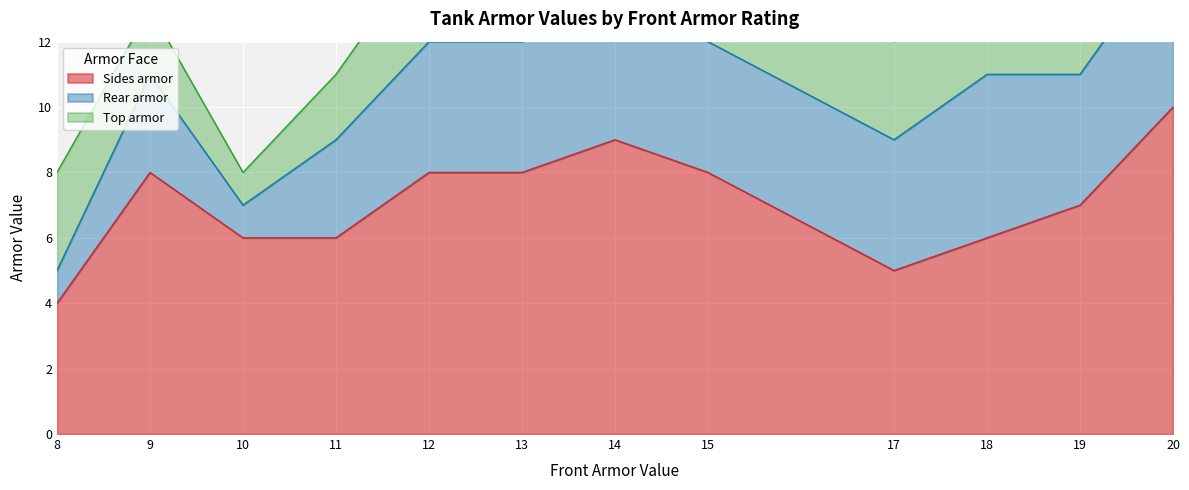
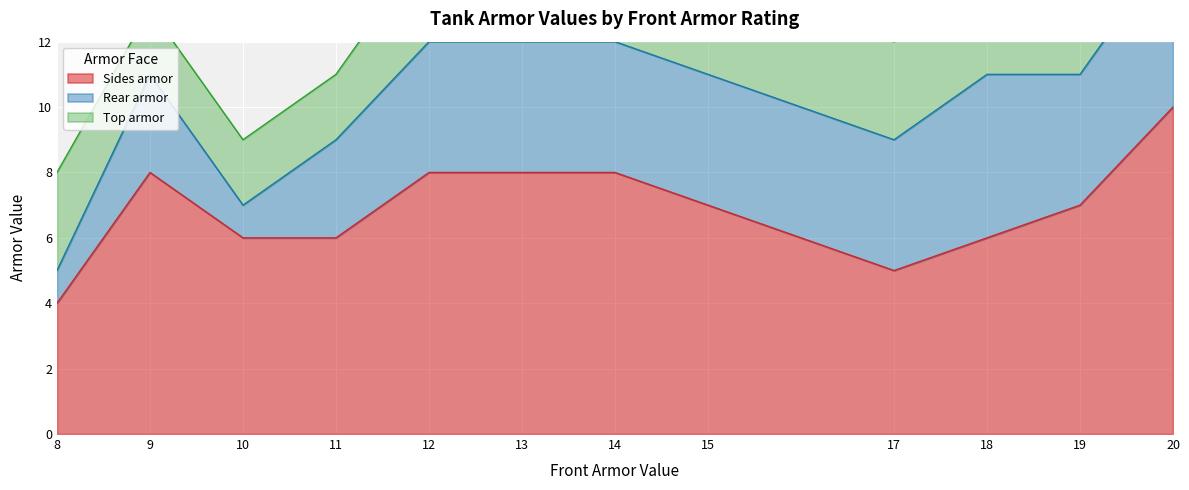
Top armor, 10: 1 -> 2
Sides armor, 14: 9 -> 8
Sides armor, 15: 8 -> 7
